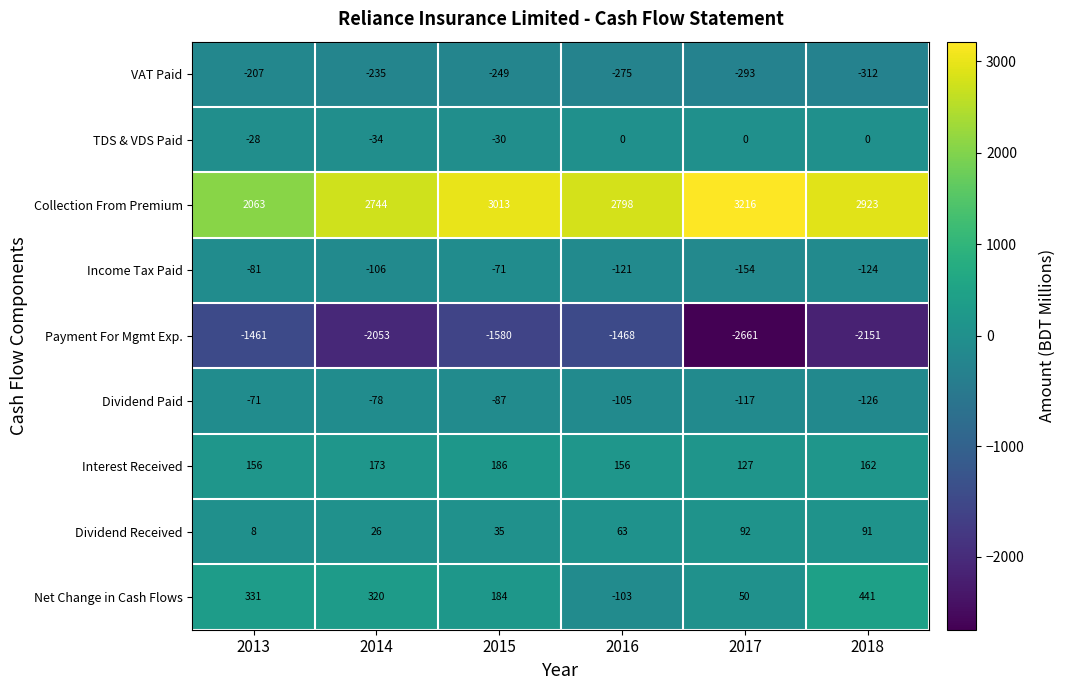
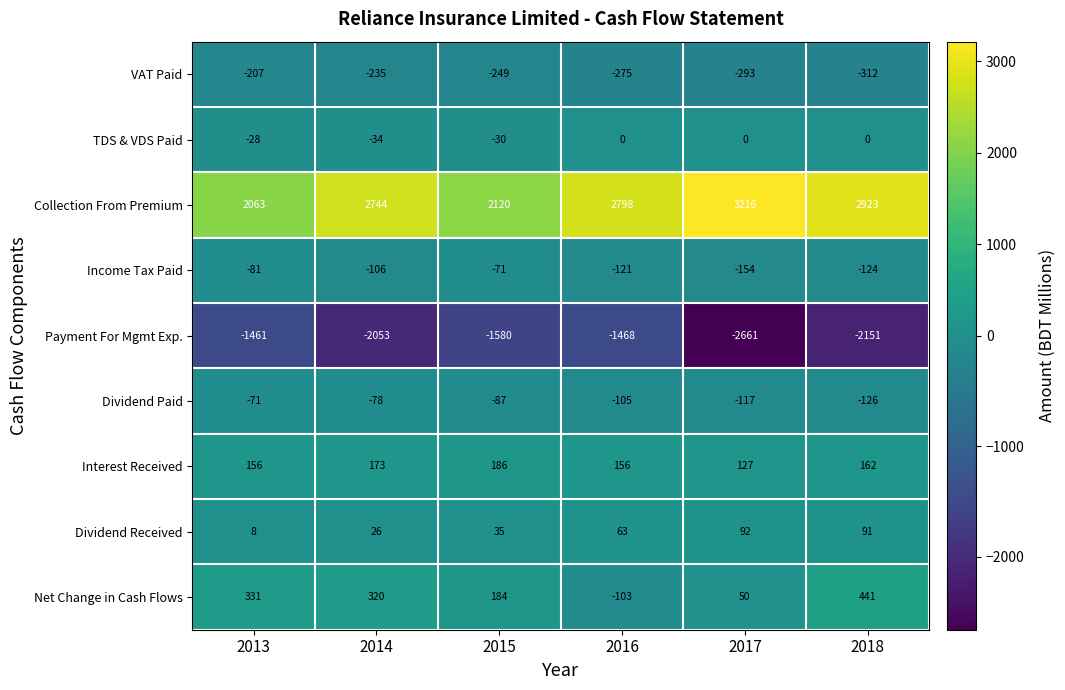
Collection From Premium, 2015: 3013 -> 2120
